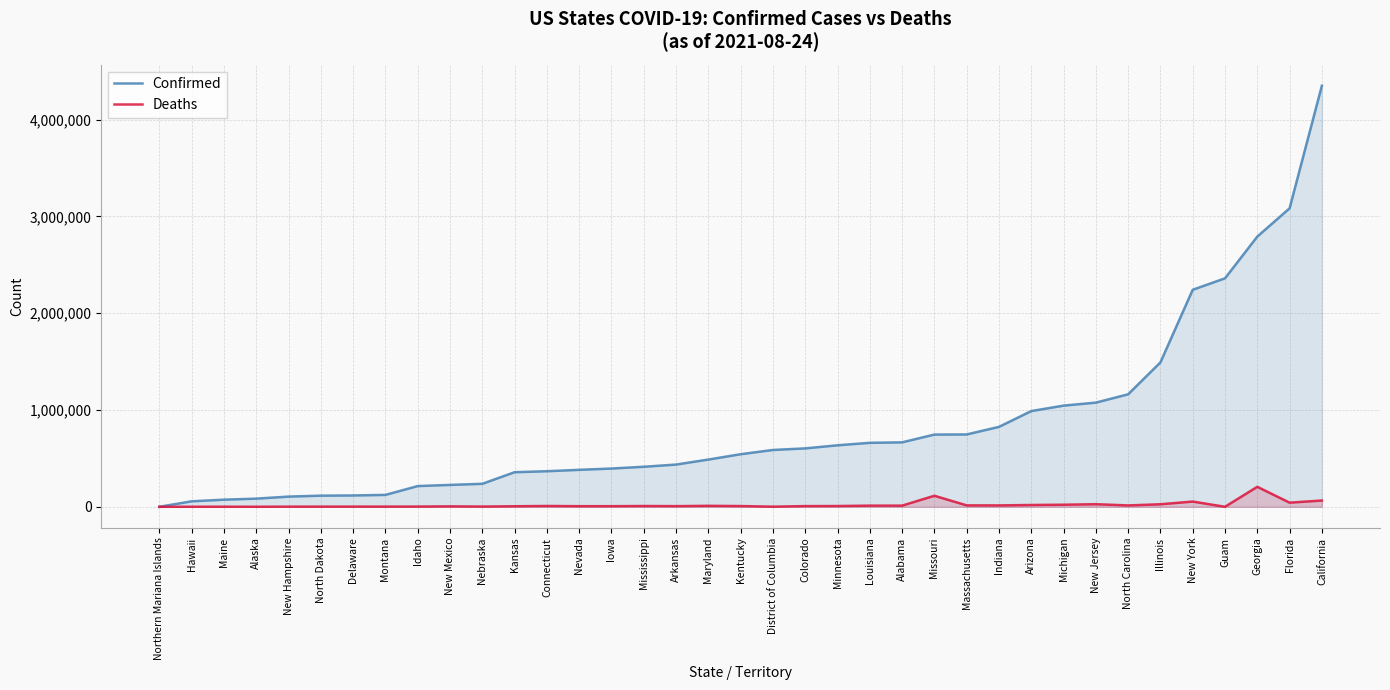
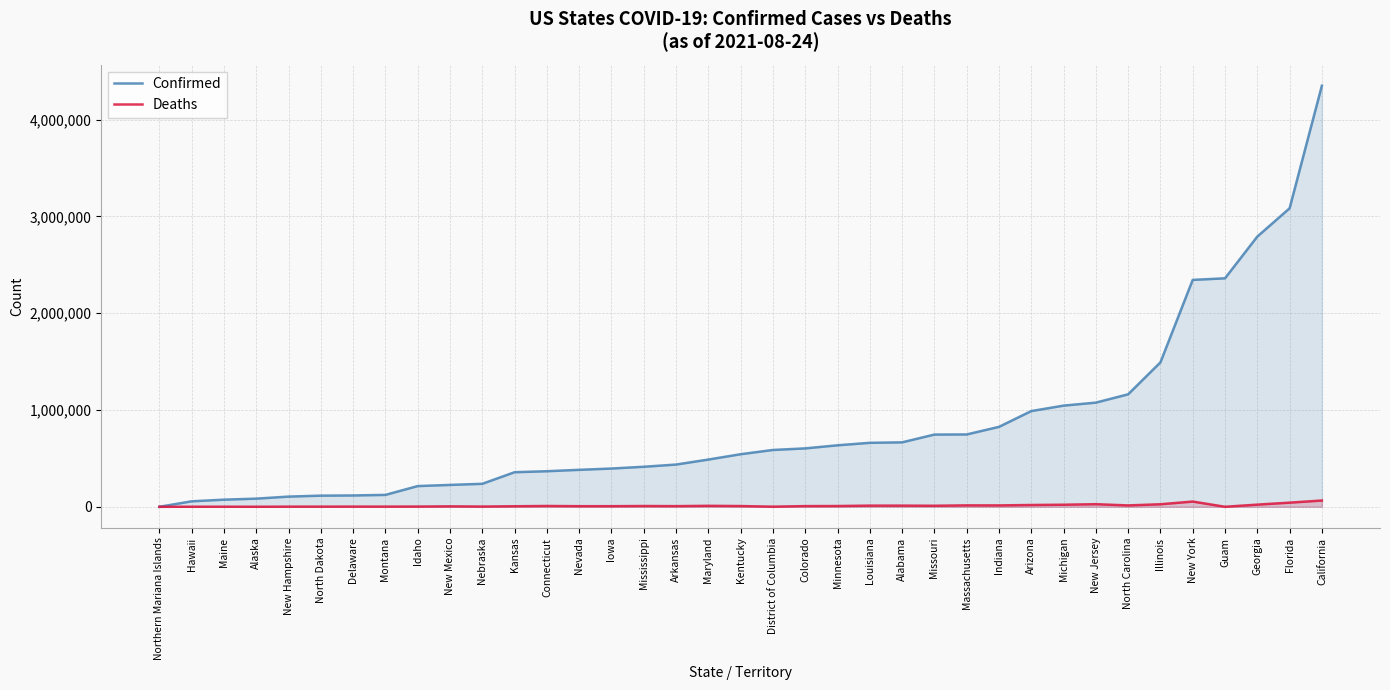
Deaths, Missouri: 100,000 -> 0
Confirmed, New York: 2,200,000 -> 2,300,000
Deaths, Georgia: 200,000 -> 0
